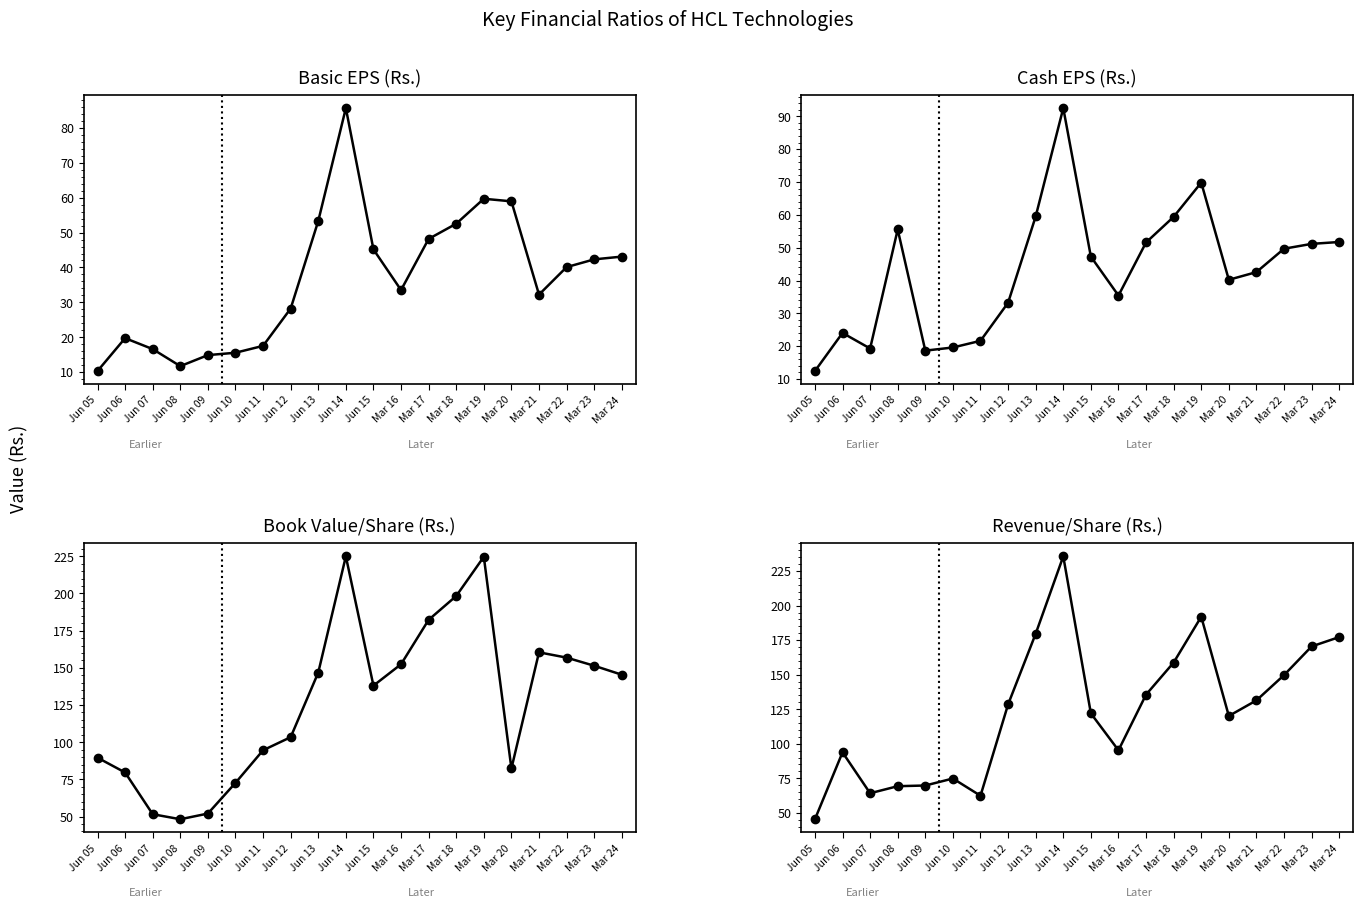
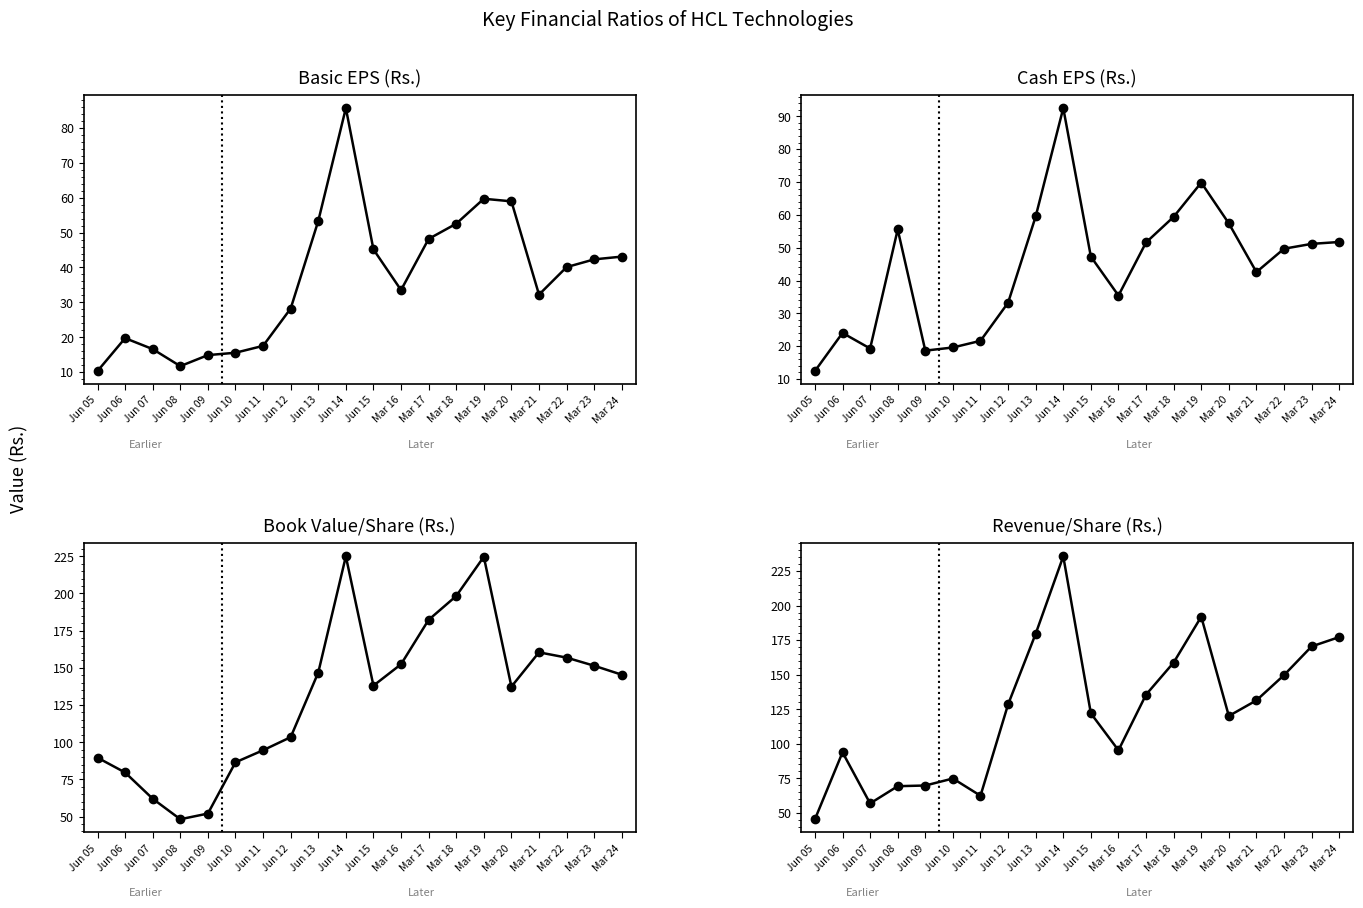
Cash EPS (Rs.), Mar 20: 40 -> 57
Book Value/Share (Rs.), Jun 07: 52 -> 62
Book Value/Share (Rs.), Jun 10: 73 -> 86
Book Value/Share (Rs.), Mar 20: 82 -> 137
Revenue/Share (Rs.), Jun 07: 64 -> 57
